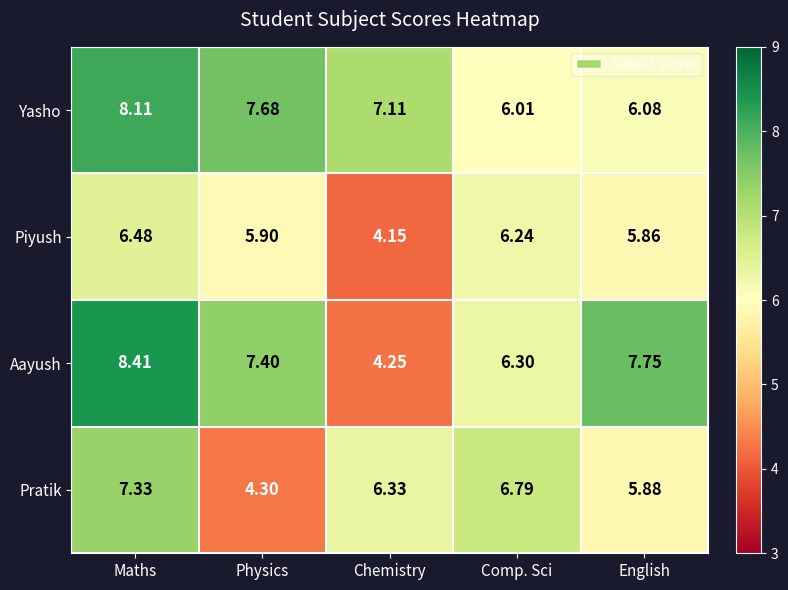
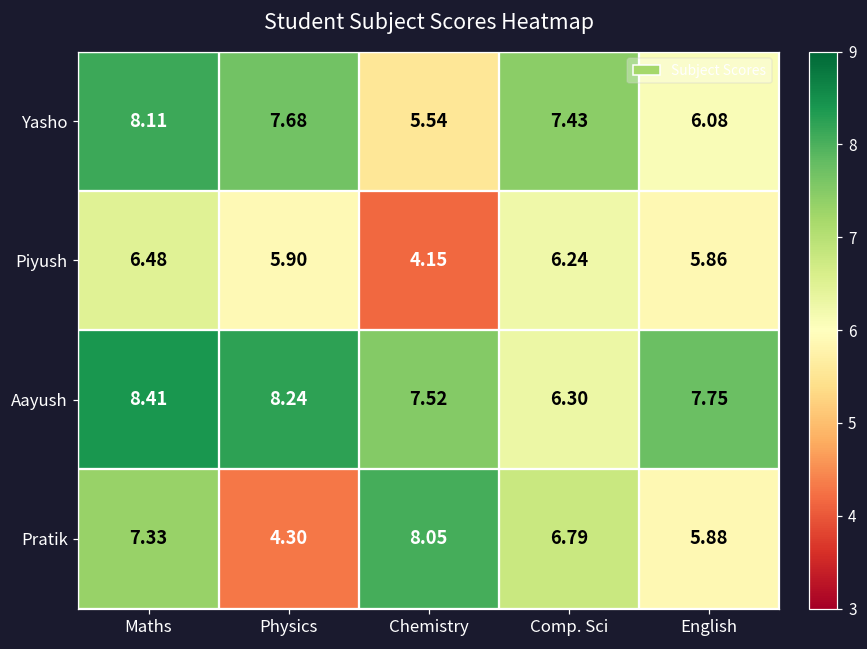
Yasho, Chemistry: 7.11 -> 5.54
Yasho, Comp. Sci: 6.01 -> 7.43
Aayush, Physics: 7.40 -> 8.24
Aayush, Chemistry: 4.25 -> 7.52
Pratik, Chemistry: 6.33 -> 8.05
